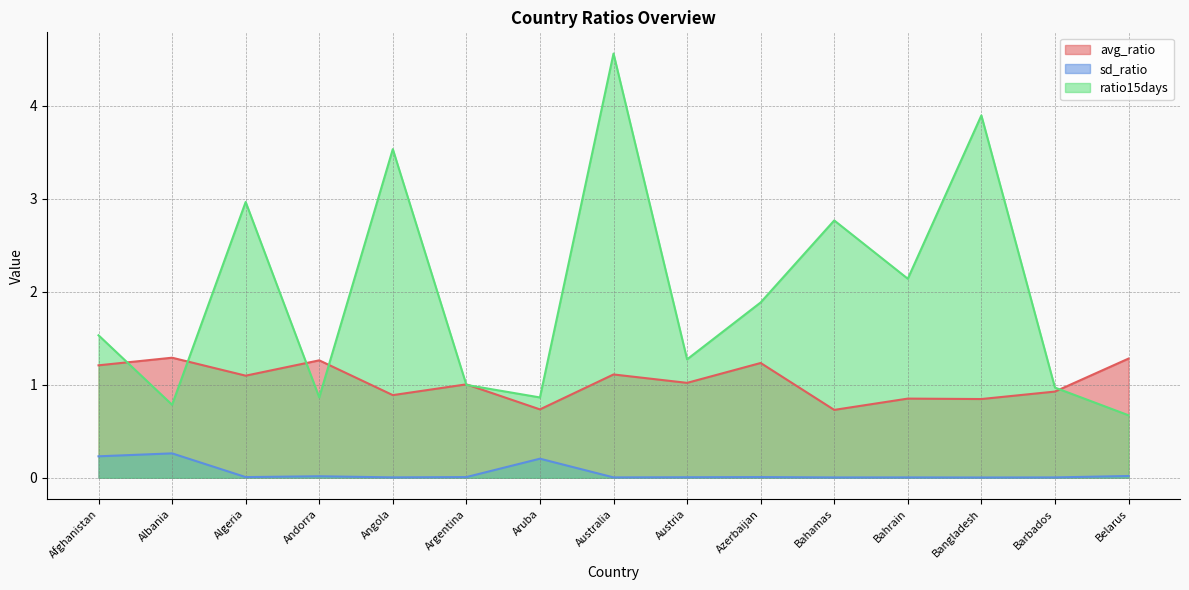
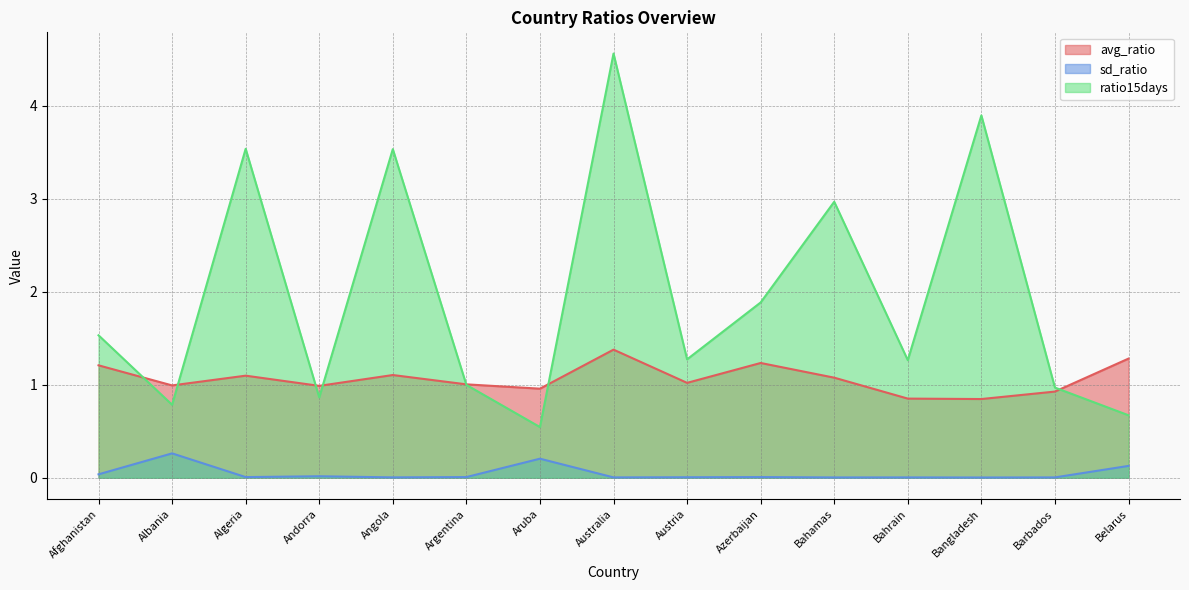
sd_ratio, Afghanistan: 0.2 -> 0.0
avg_ratio, Albania: 1.3 -> 1.0
ratio15days, Algeria: 3.0 -> 3.5
avg_ratio, Andorra: 1.3 -> 1.0
avg_ratio, Angola: 0.9 -> 1.1
avg_ratio, Aruba: 0.7 -> 1.0
ratio15days, Aruba: 0.9 -> 0.5
avg_ratio, Australia: 1.1 -> 1.4
avg_ratio, Bahamas: 0.7 -> 1.1
ratio15days, Bahamas: 2.8 -> 3.0
ratio15days, Bahrain: 2.1 -> 1.3
sd_ratio, Belarus: 0.0 -> 0.1
